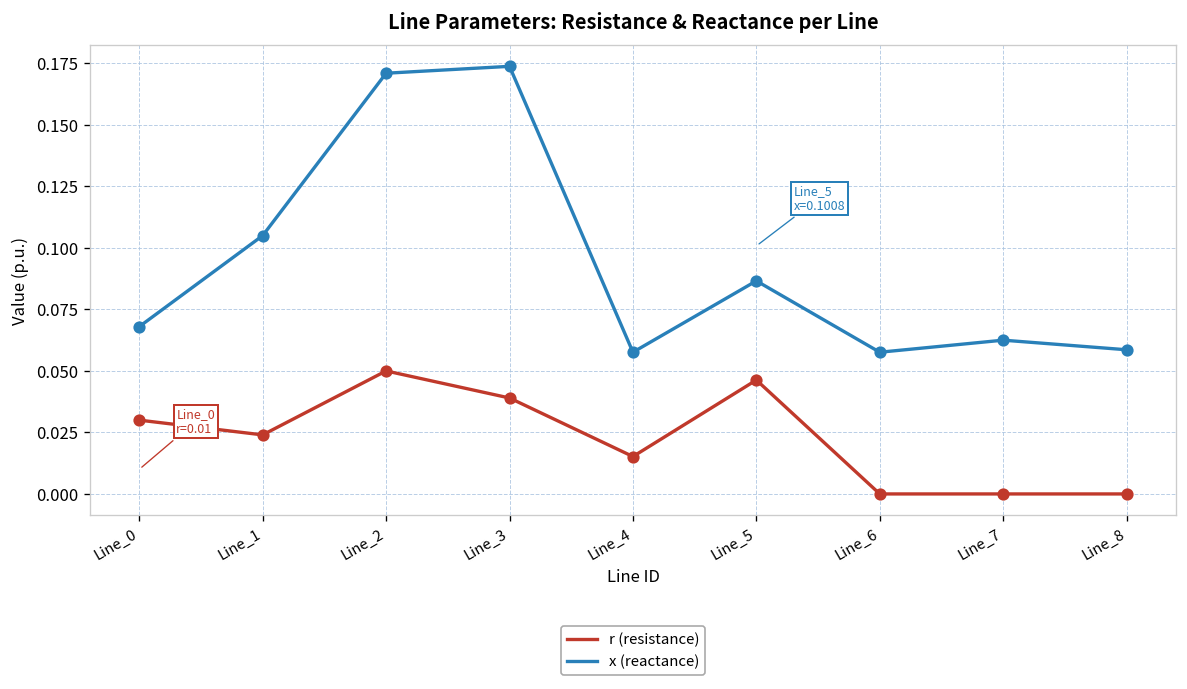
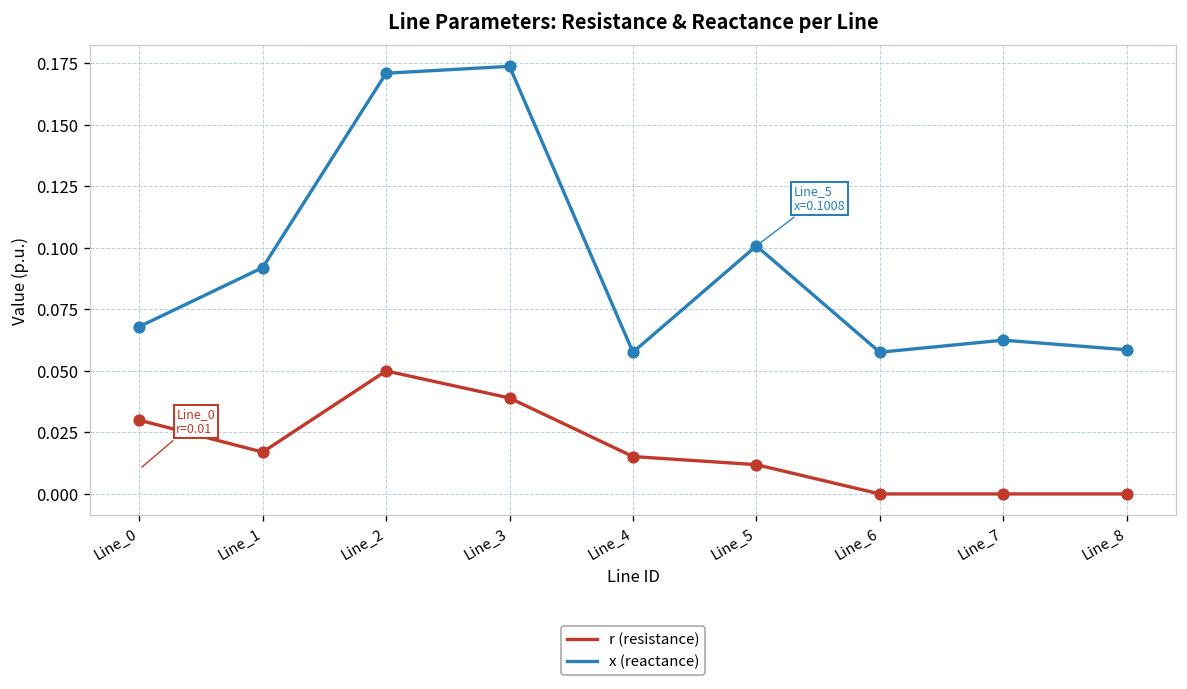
r (resistance), Line_1: 0.024 -> 0.017
x (reactance), Line_1: 0.105 -> 0.092
r (resistance), Line_5: 0.046 -> 0.012
x (reactance), Line_5: 0.087 -> 0.101
